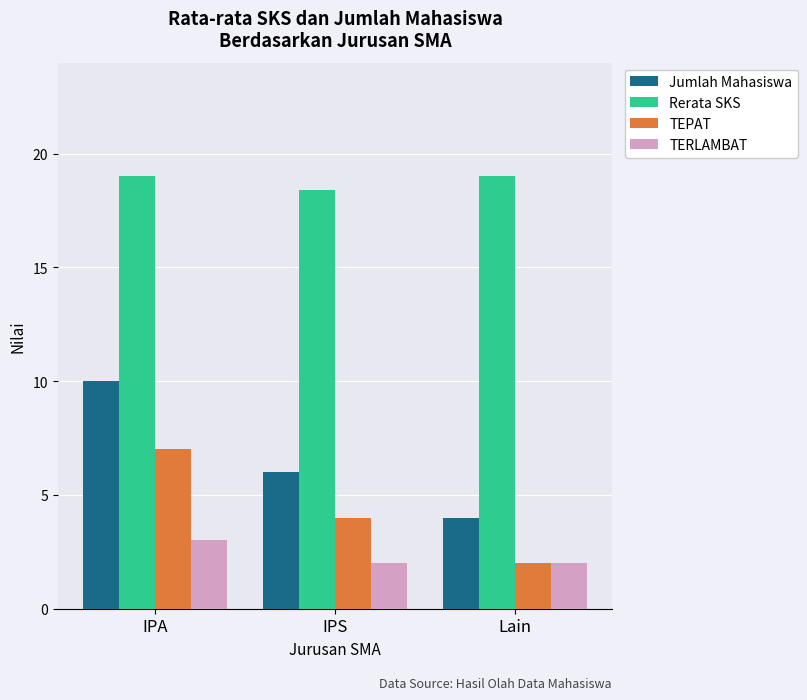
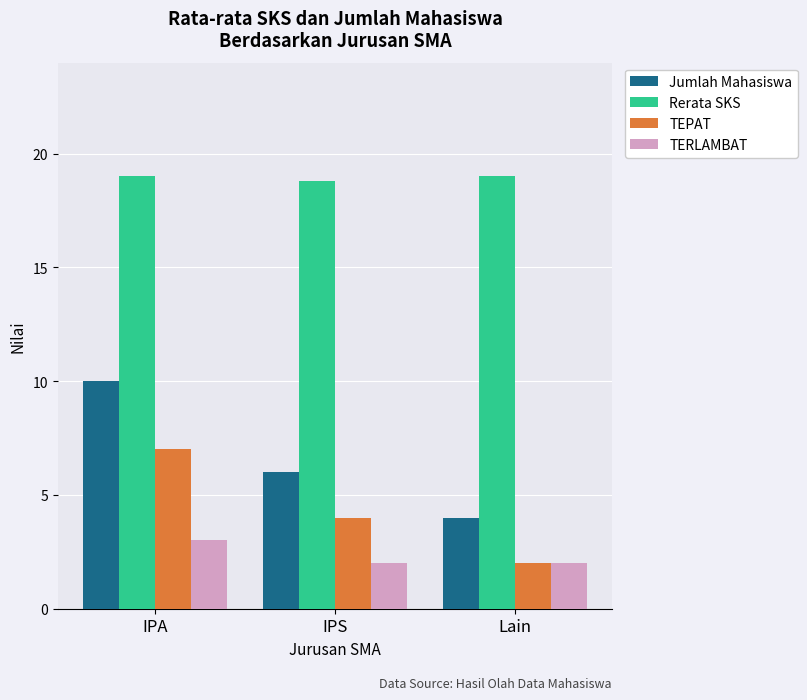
Rerata SKS, IPS: 18.4 -> 18.8
